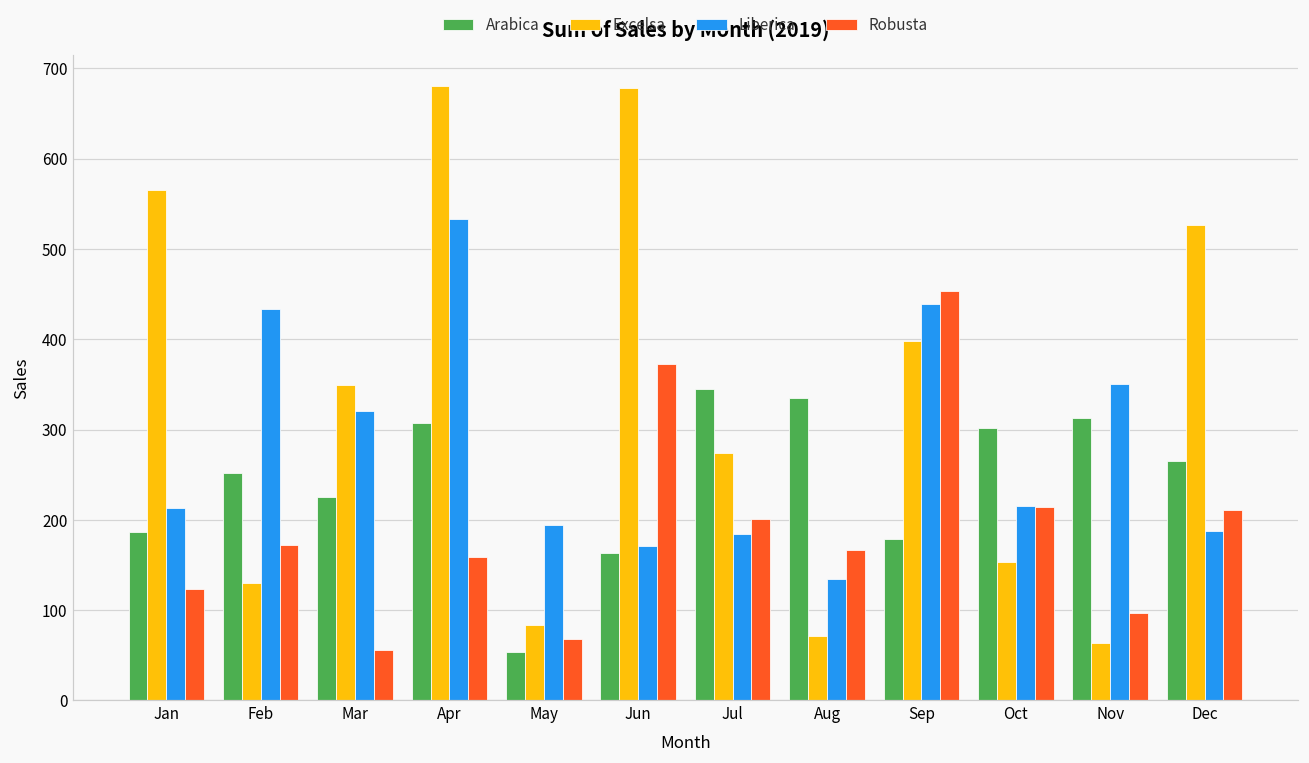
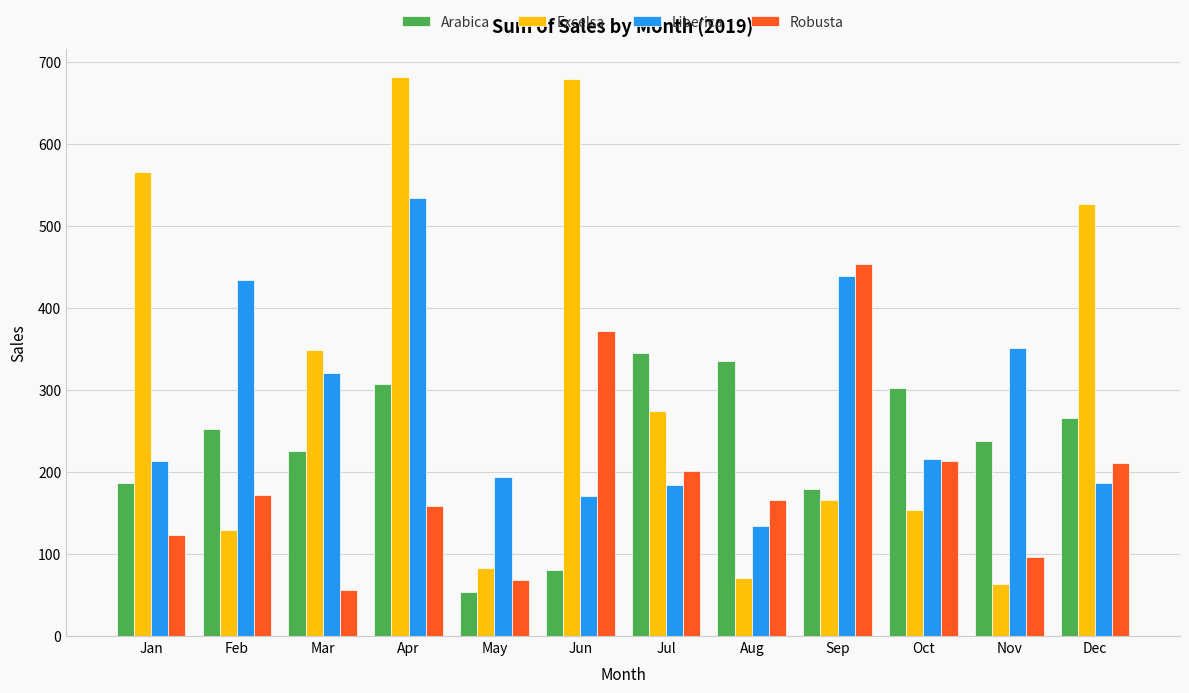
Arabica, Jun: 160 -> 80
Excelsa, Sep: 400 -> 170
Arabica, Nov: 310 -> 240
